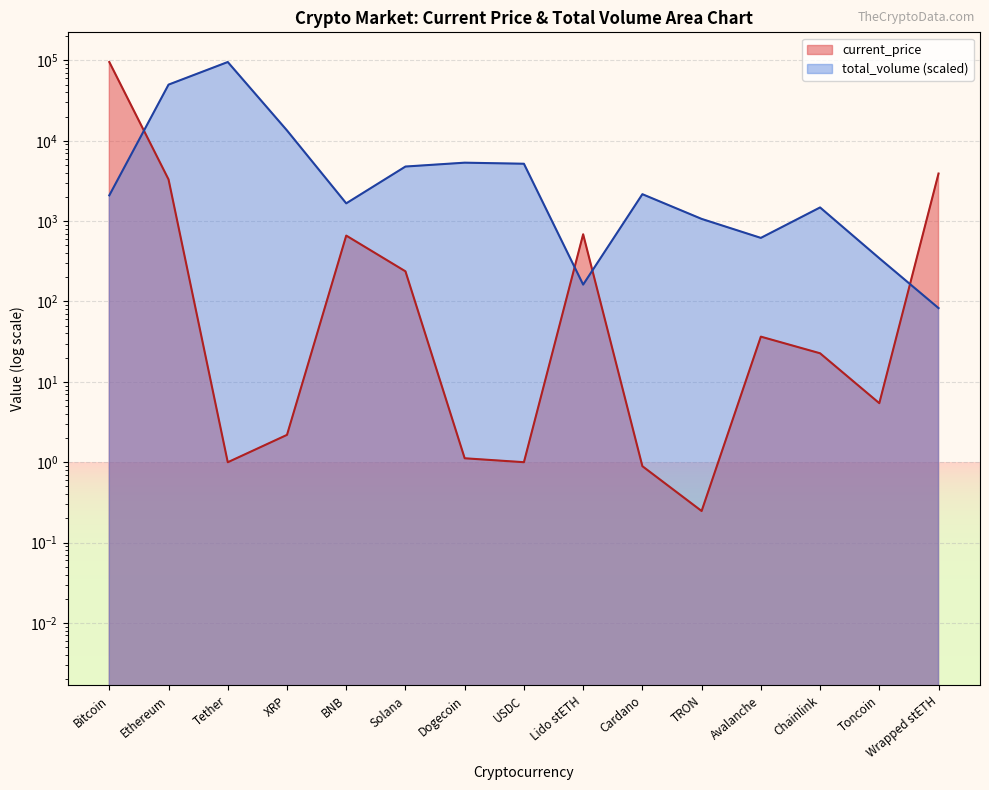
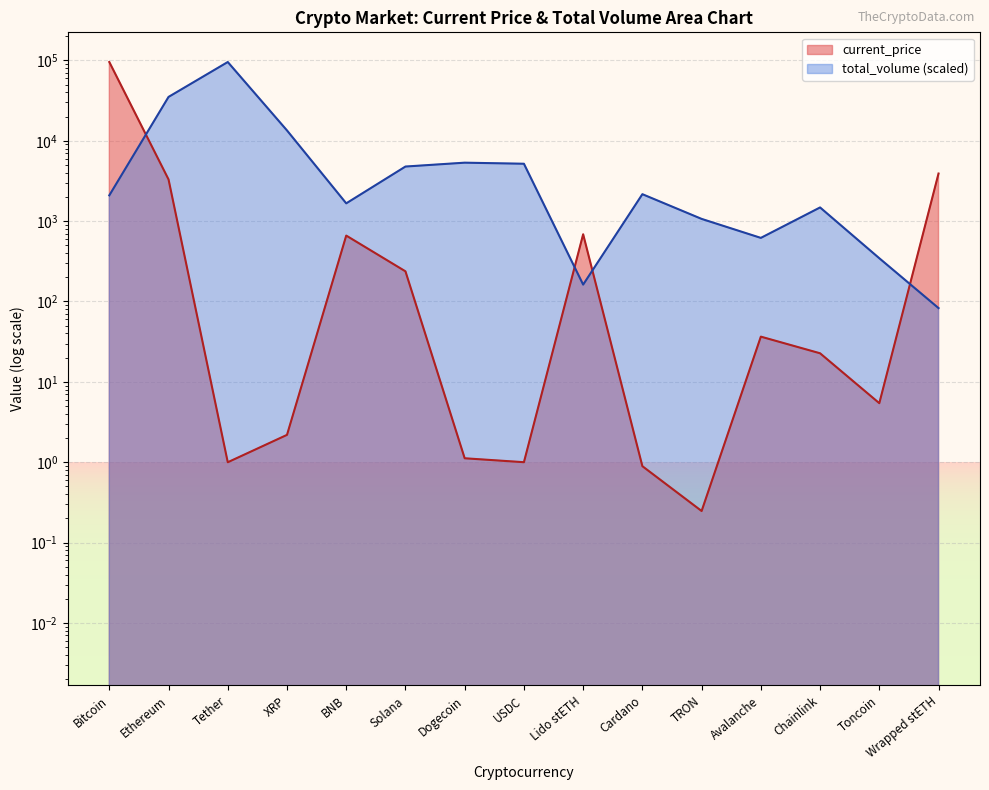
total_volume (scaled), Ethereum: 50000 -> 40000
